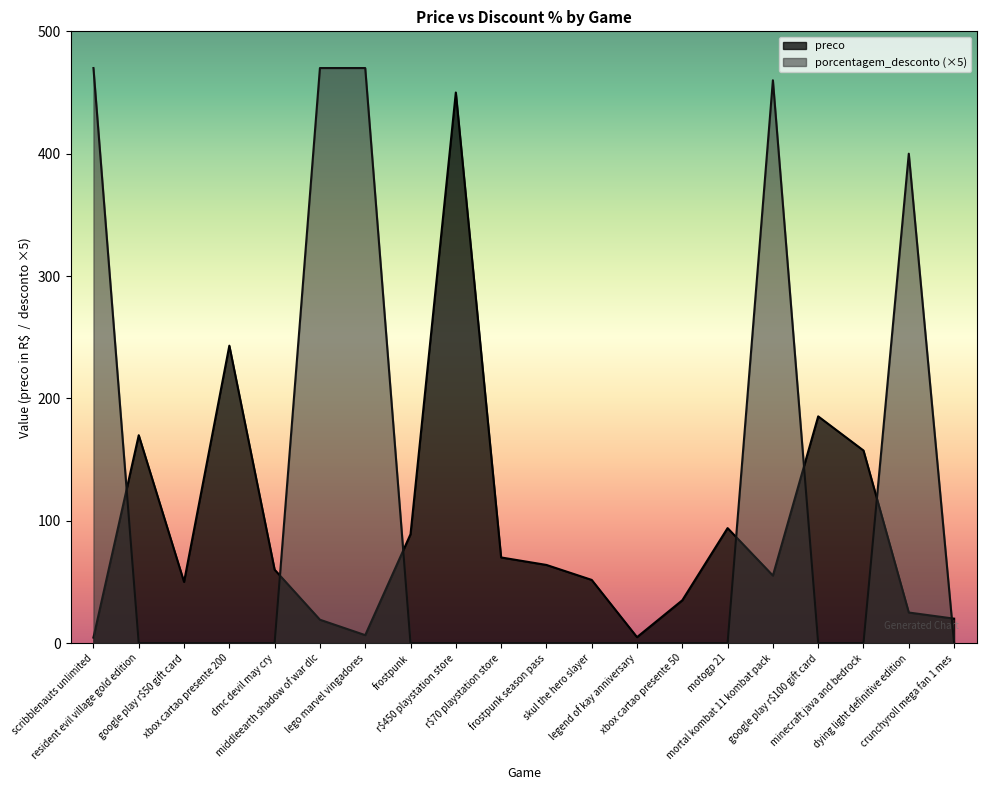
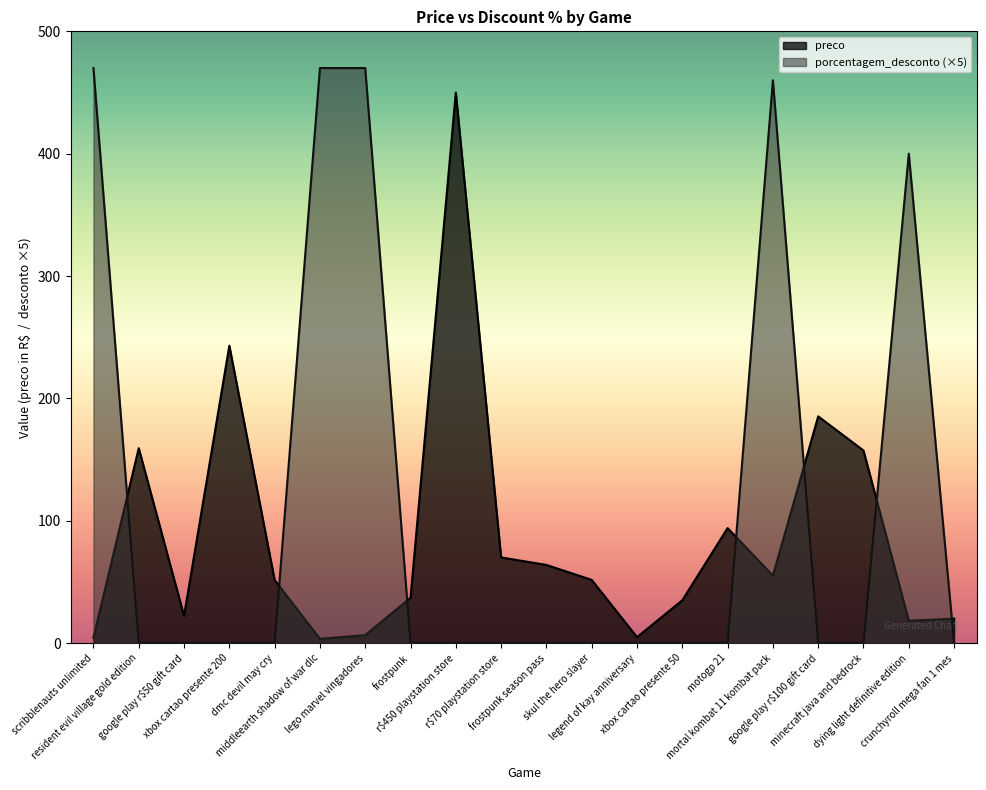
preco, resident evil village gold edition: 170 -> 159
preco, google play r$50 gift card: 50 -> 22
preco, dmc devil may cry: 60 -> 52
preco, middleearth shadow of war dlc: 19 -> 4
preco, frostpunk: 89 -> 37
preco, dying light definitive edition: 25 -> 18
